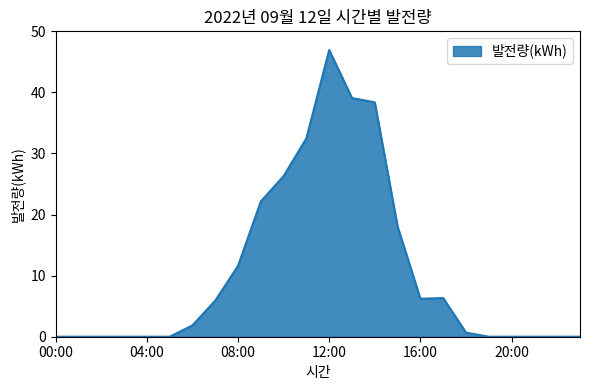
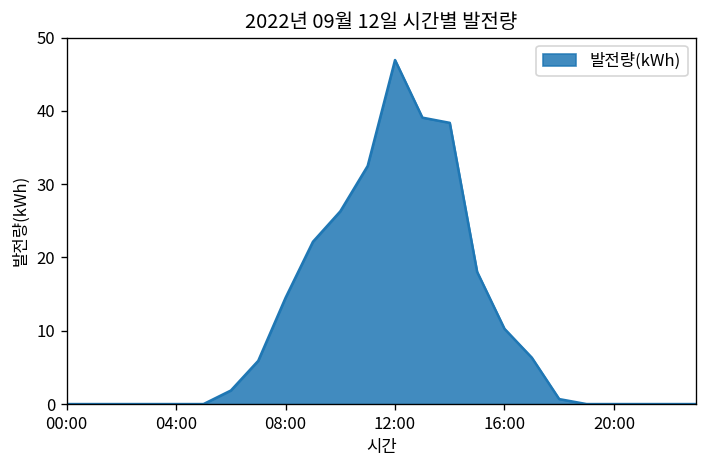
08:00: 12 -> 15
16:00: 6 -> 10
